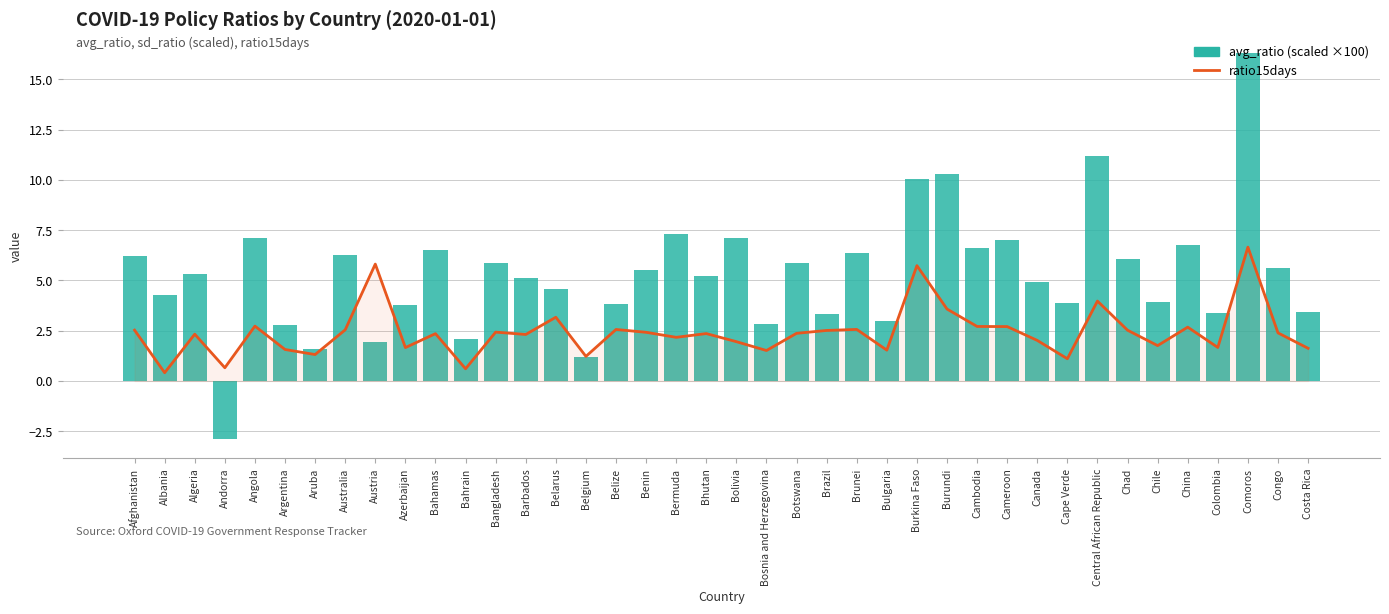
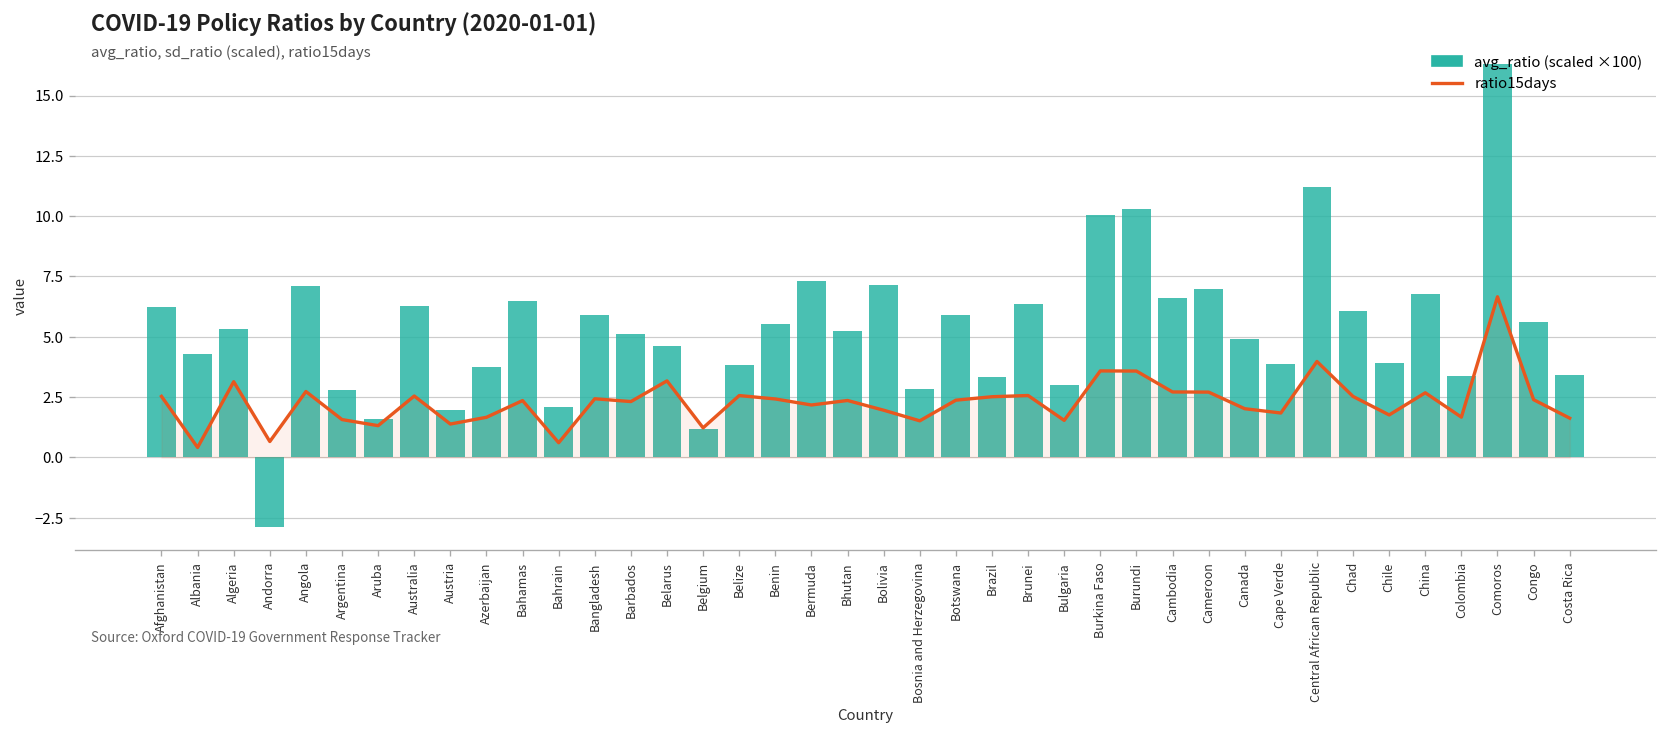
ratio15days, Algeria: 2.3 -> 3.1
ratio15days, Austria: 5.8 -> 1.4
ratio15days, Burkina Faso: 5.7 -> 3.6
ratio15days, Cape Verde: 1.1 -> 1.8
